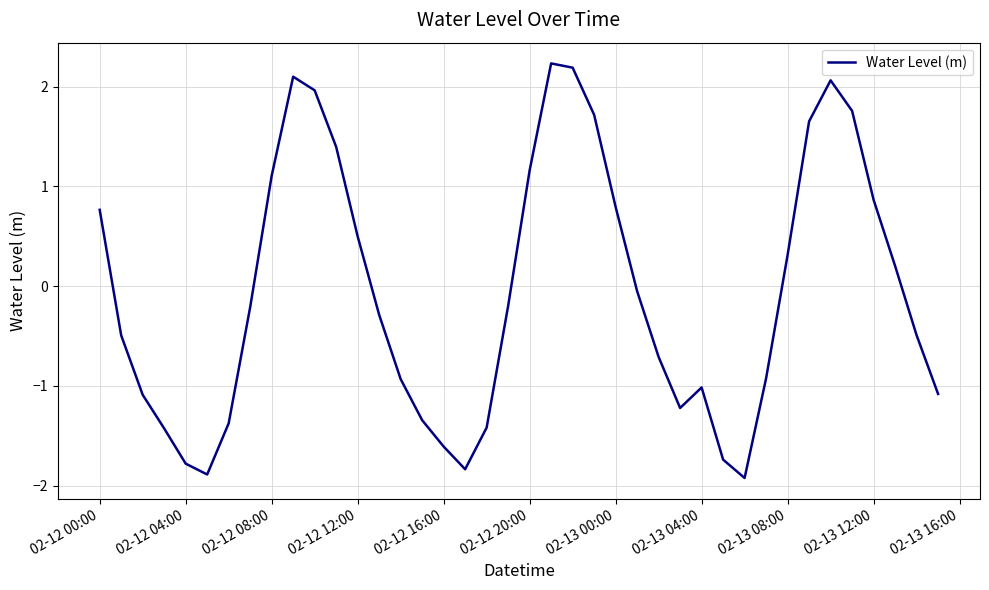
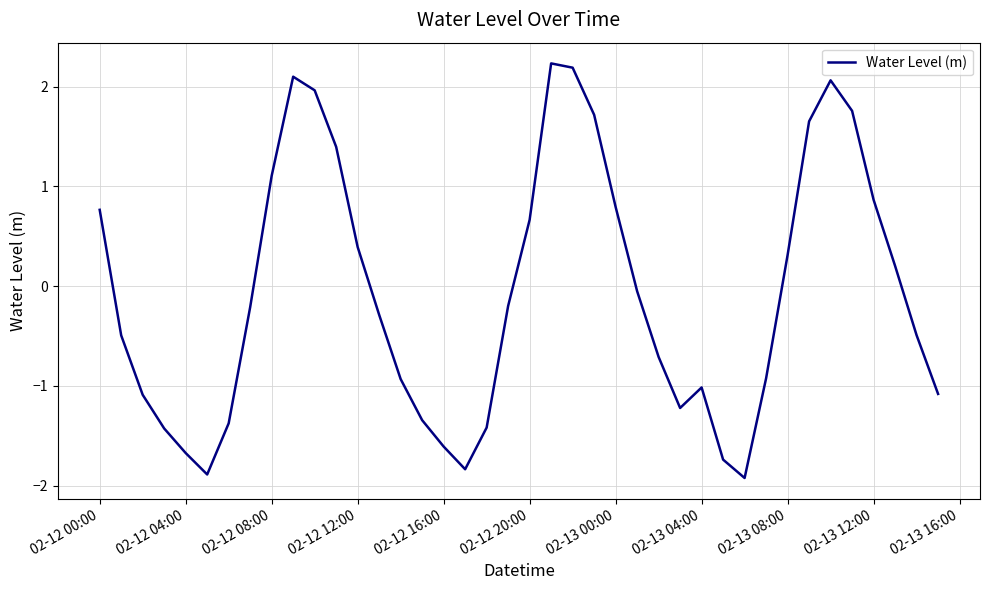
02-12 04:00: -1.8 -> -1.7
02-12 12:00: 0.5 -> 0.4
02-12 20:00: 1.2 -> 0.7
